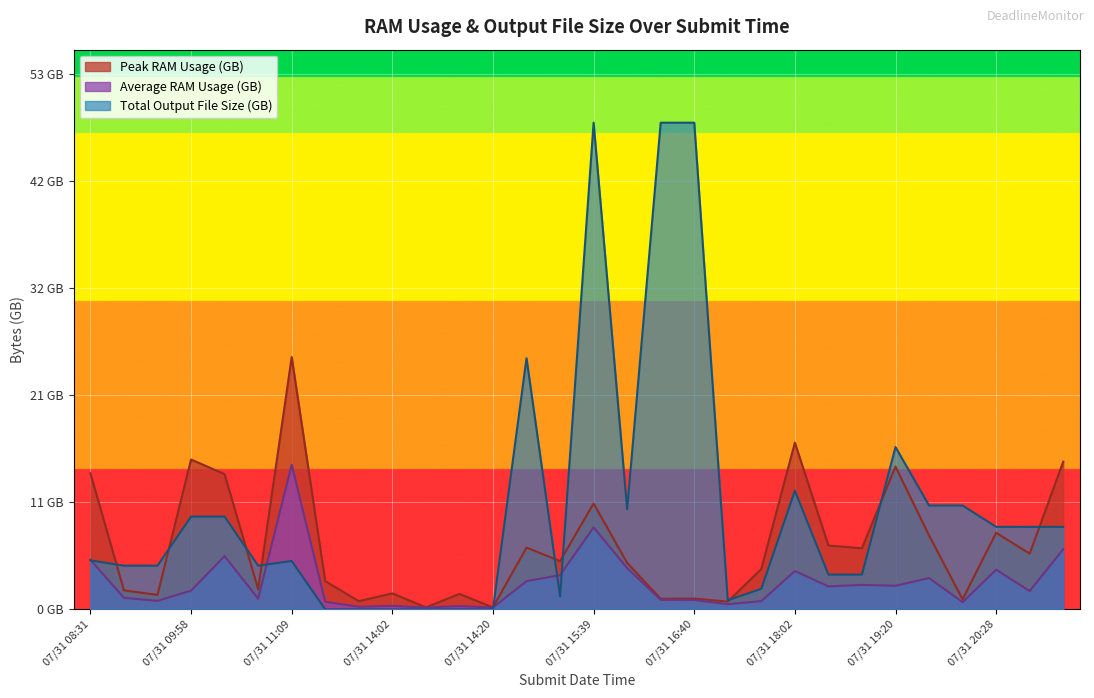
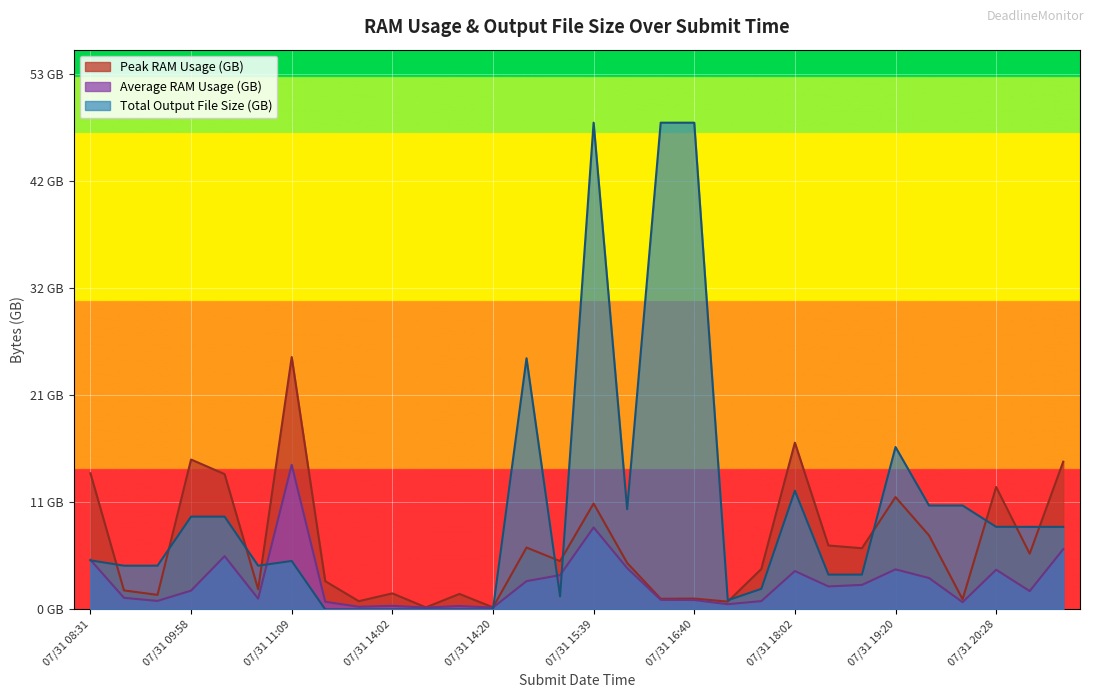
Peak RAM Usage (GB), 07/31 19:20: 14.1 GB -> 11.1 GB
Average RAM Usage (GB), 07/31 19:20: 2.3 GB -> 4.0 GB
Peak RAM Usage (GB), 07/31 20:28: 7.6 GB -> 12.1 GB
